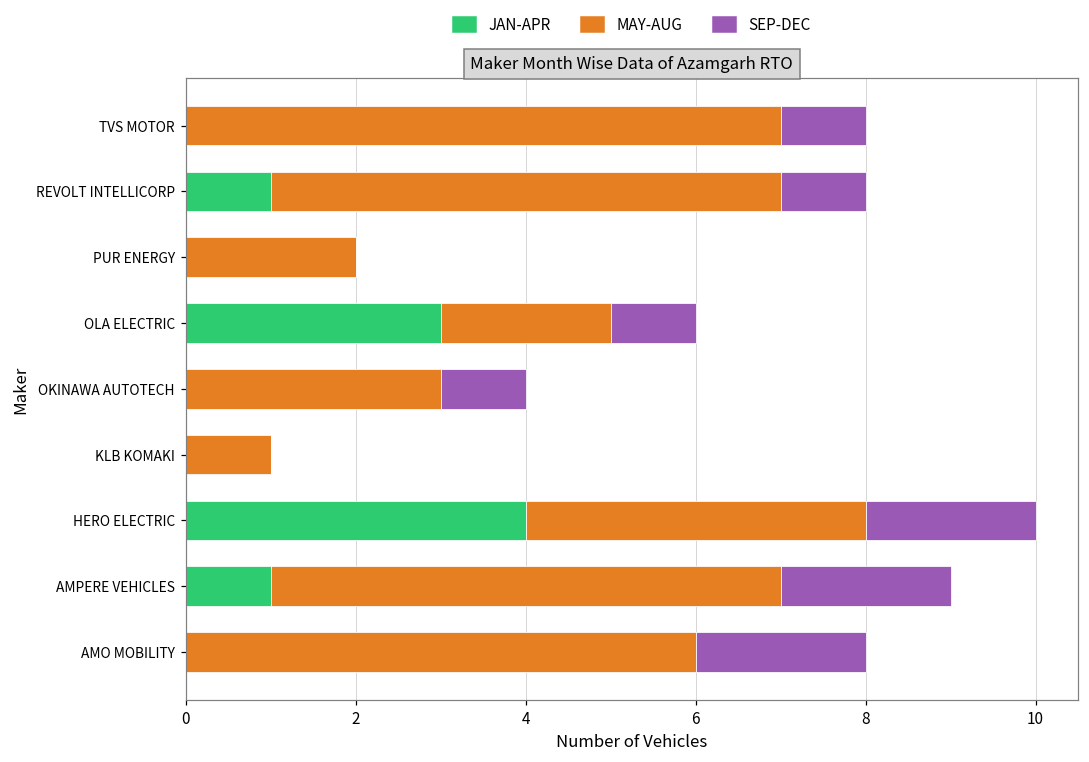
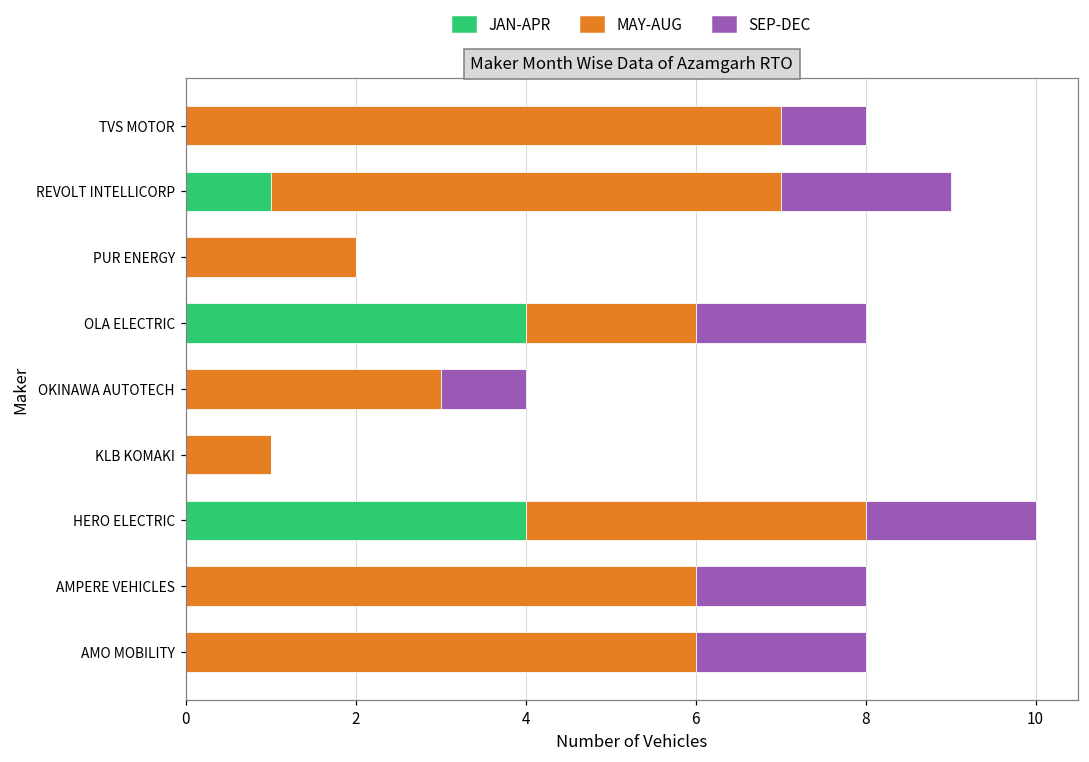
SEP-DEC, REVOLT INTELLICORP: 1 -> 2
JAN-APR, OLA ELECTRIC: 3 -> 4
SEP-DEC, OLA ELECTRIC: 1 -> 2
JAN-APR, AMPERE VEHICLES: 1 -> 0
